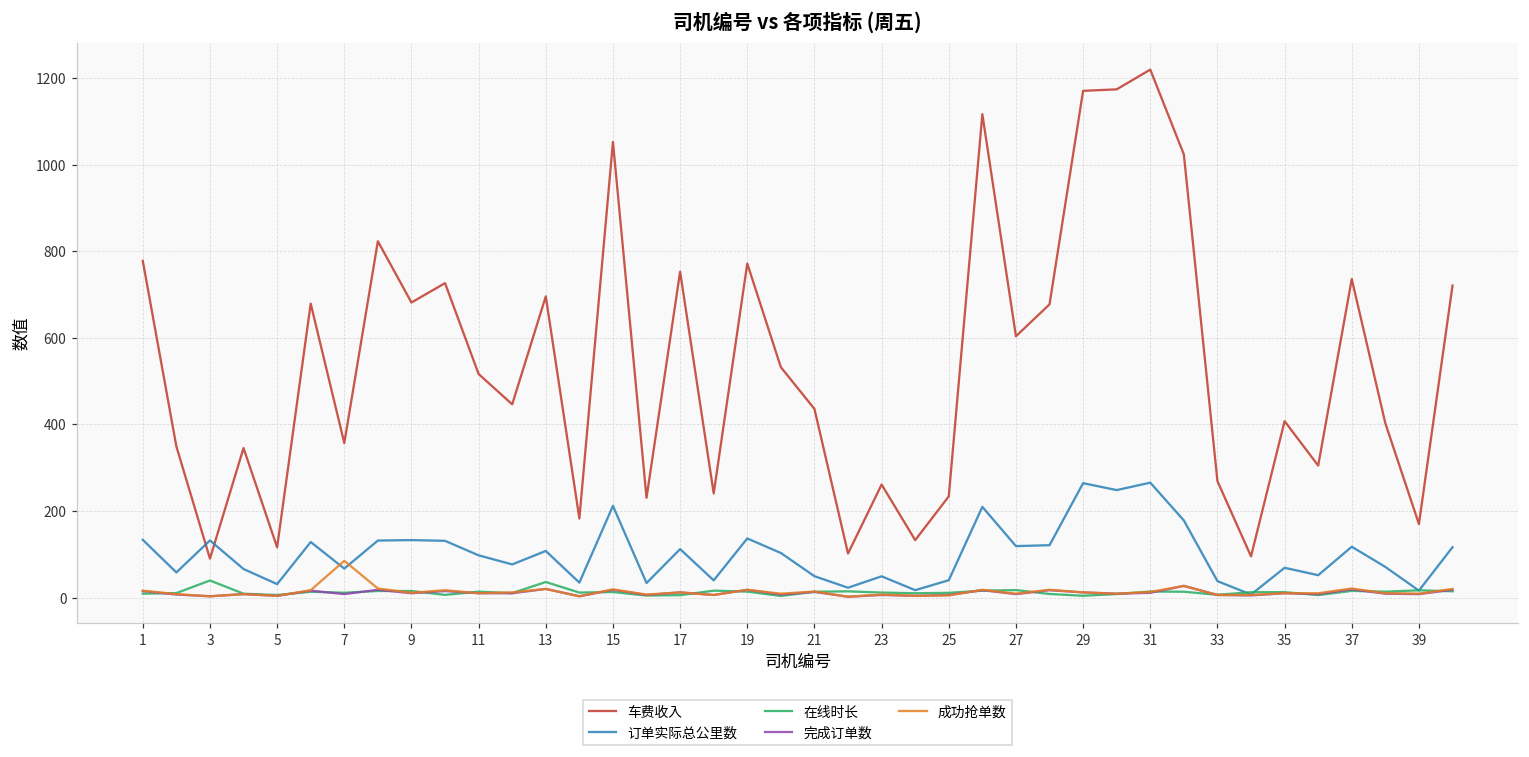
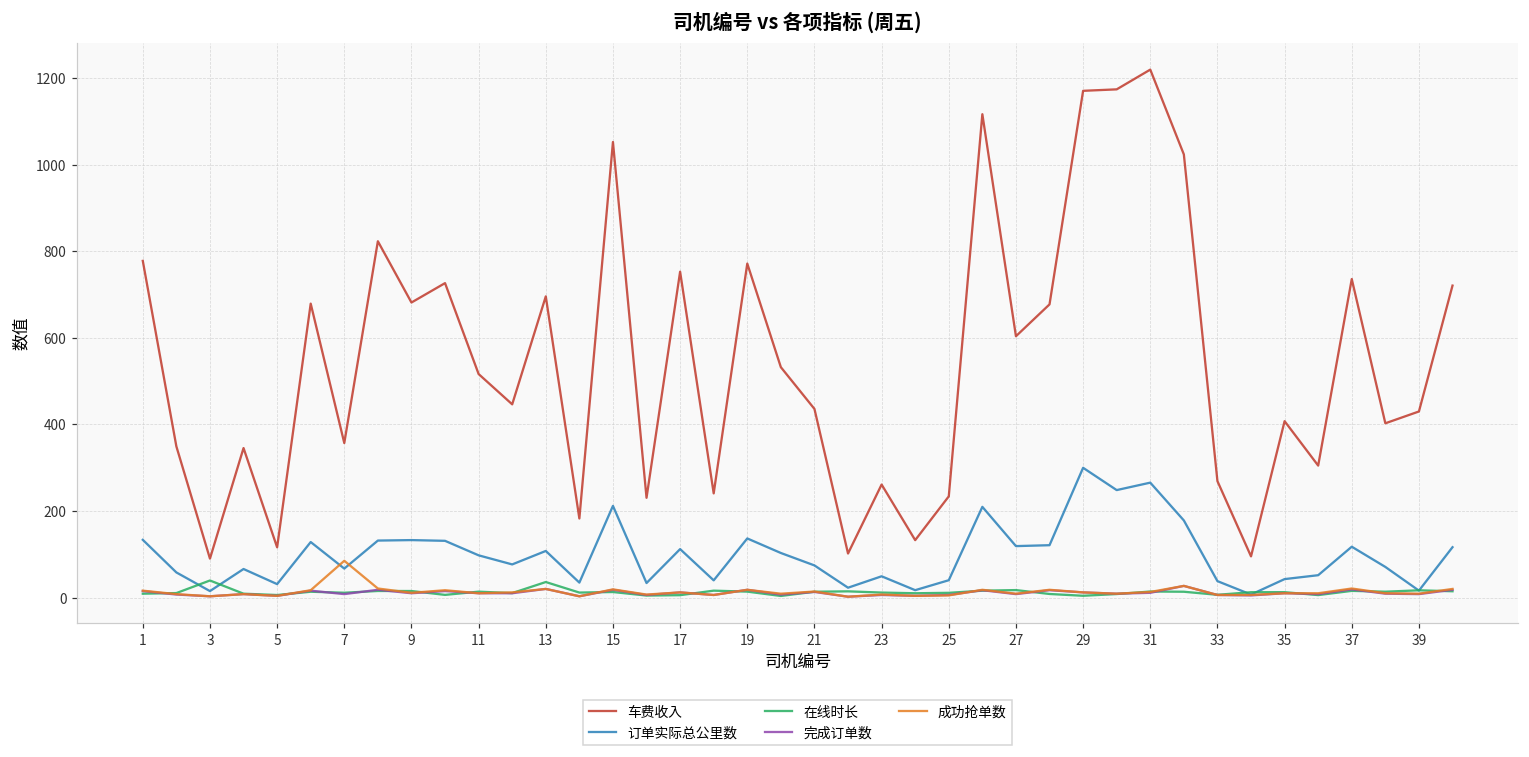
订单实际总公里数, 3: 130 -> 20
订单实际总公里数, 21: 50 -> 70
订单实际总公里数, 29: 260 -> 300
订单实际总公里数, 35: 70 -> 40
车费收入, 39: 170 -> 430
